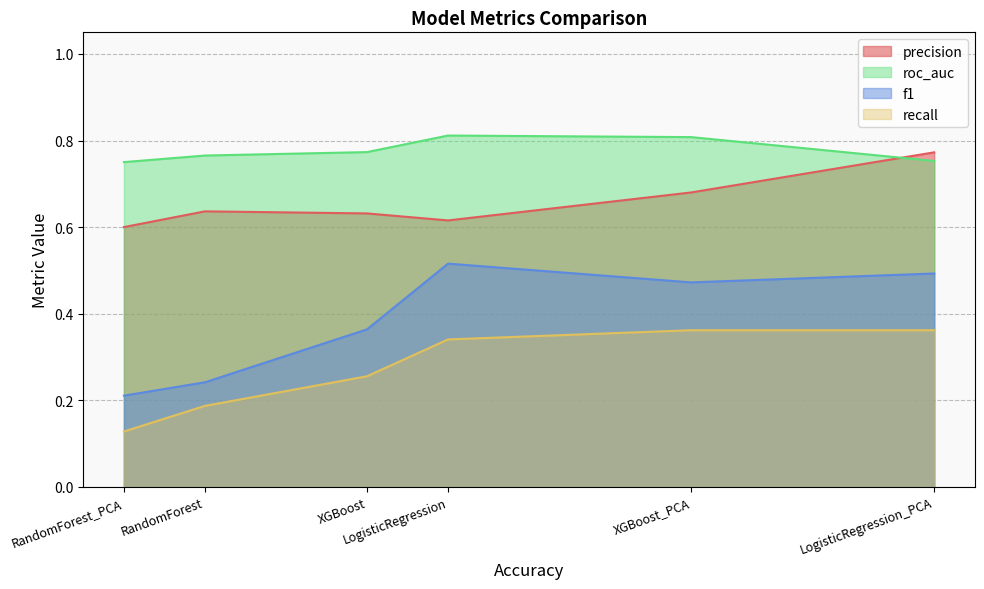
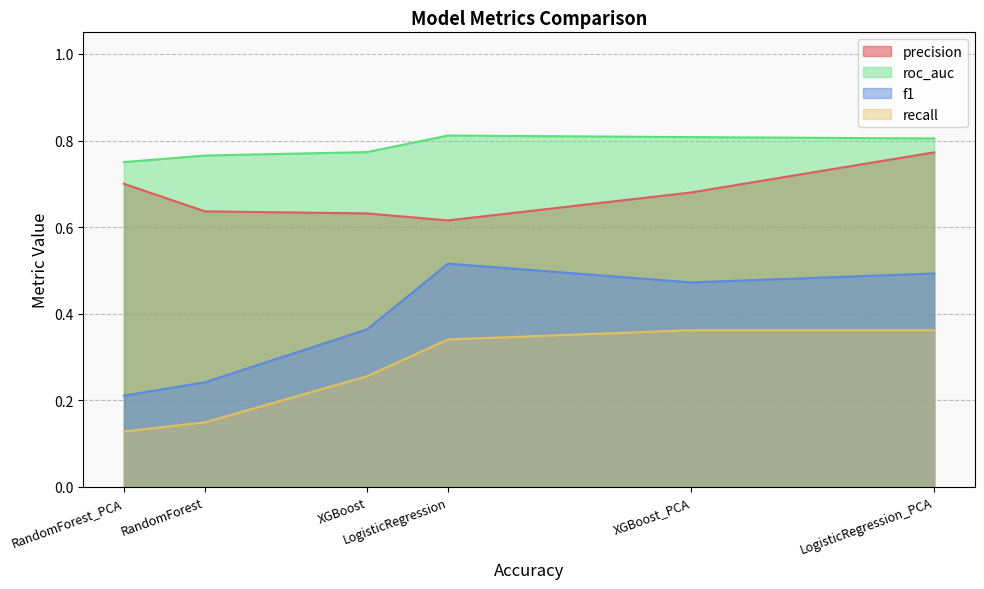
precision, RandomForest_PCA: 0.6 -> 0.7
recall, RandomForest: 0.19 -> 0.15
roc_auc, LogisticRegression_PCA: 0.75 -> 0.80
